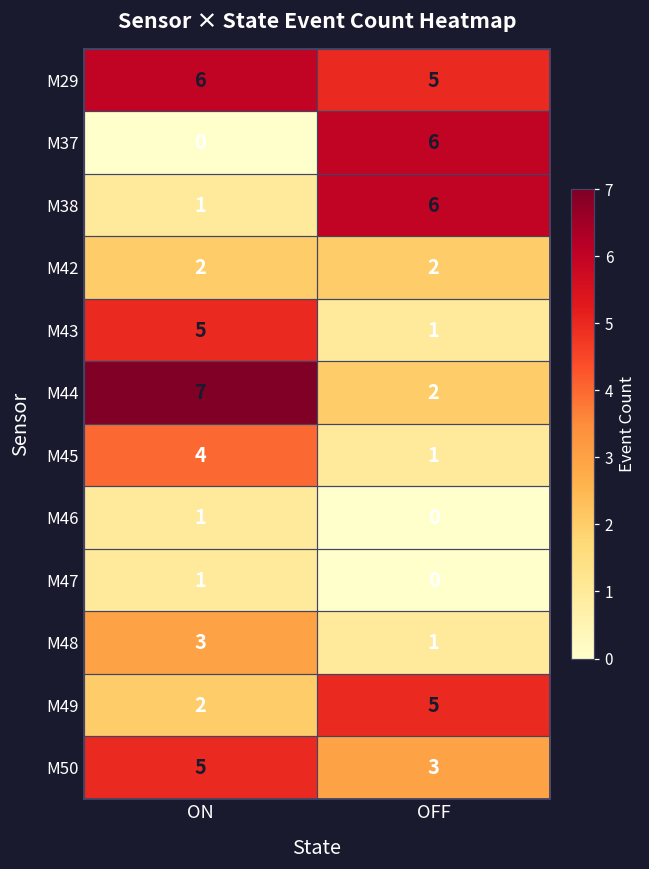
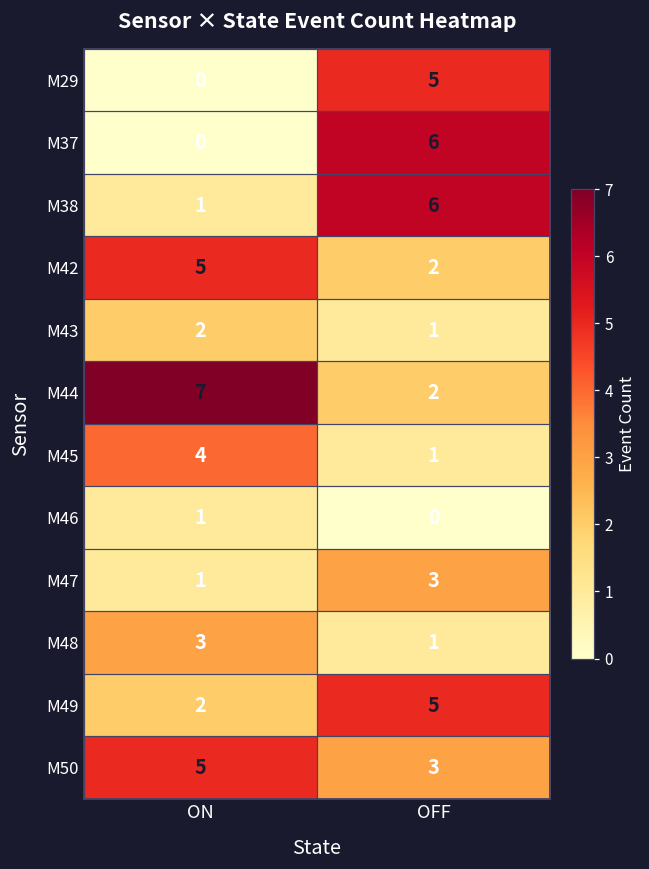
M29, ON: 6 -> 0
M42, ON: 2 -> 5
M43, ON: 5 -> 2
M47, OFF: 0 -> 3
